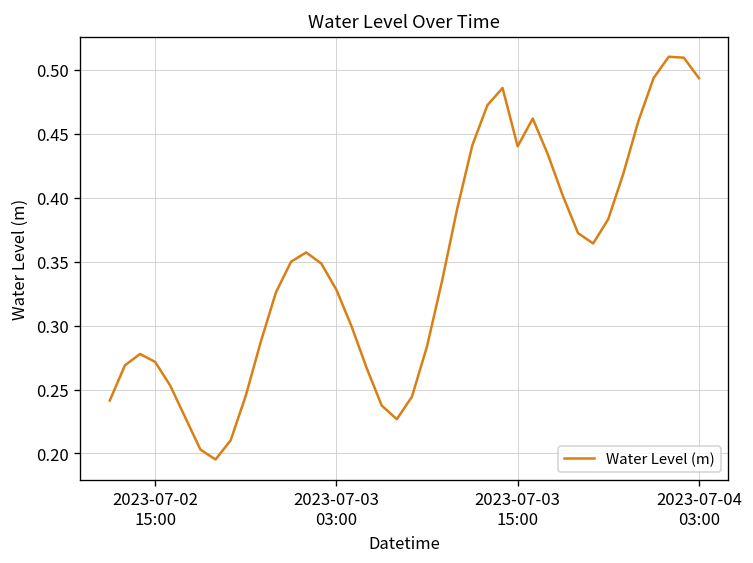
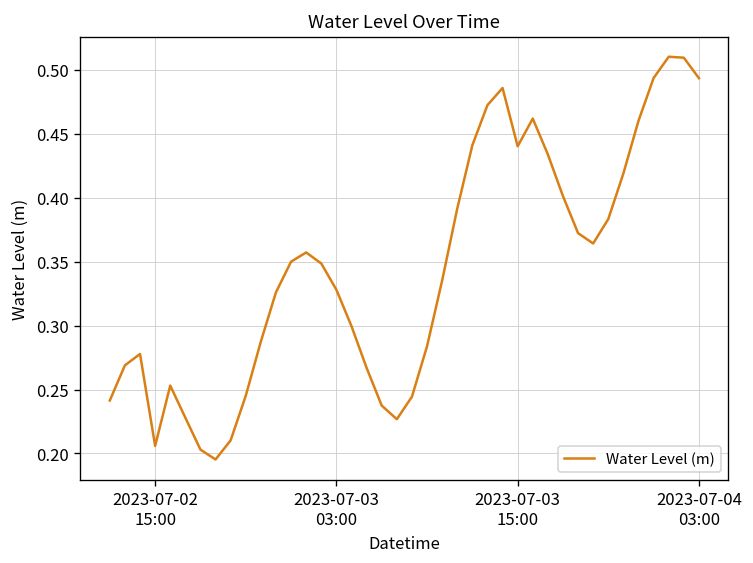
2023-07-02 15:00: 0.272 -> 0.206
